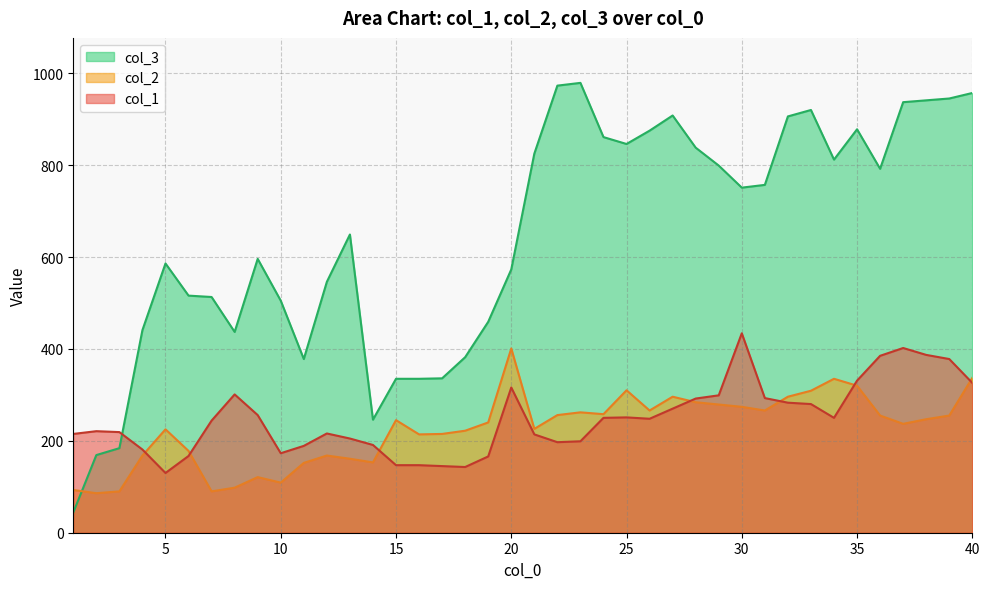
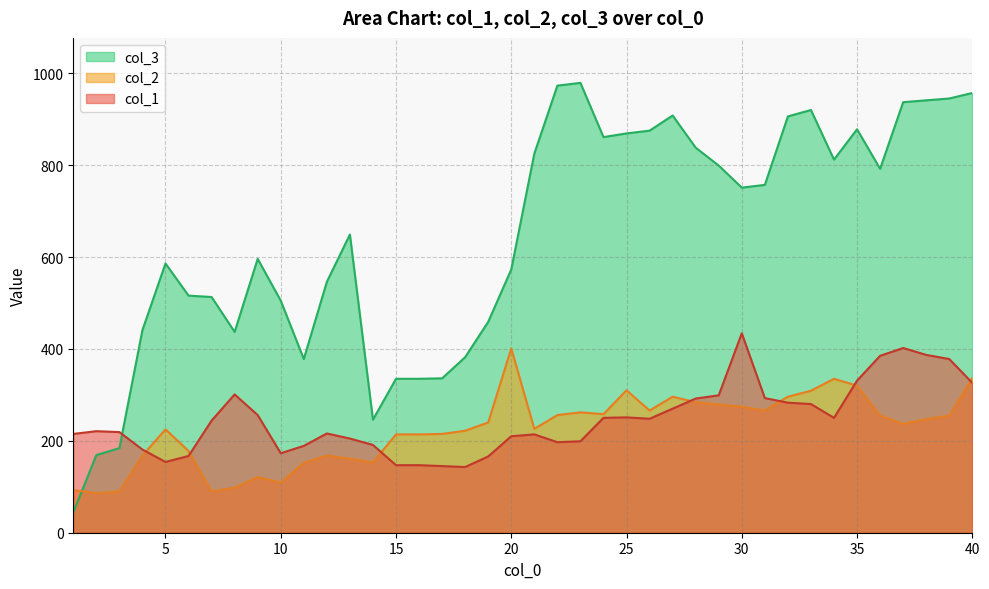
col_1, 5: 130 -> 150
col_2, 15: 250 -> 210
col_1, 20: 320 -> 210
col_3, 25: 850 -> 870
